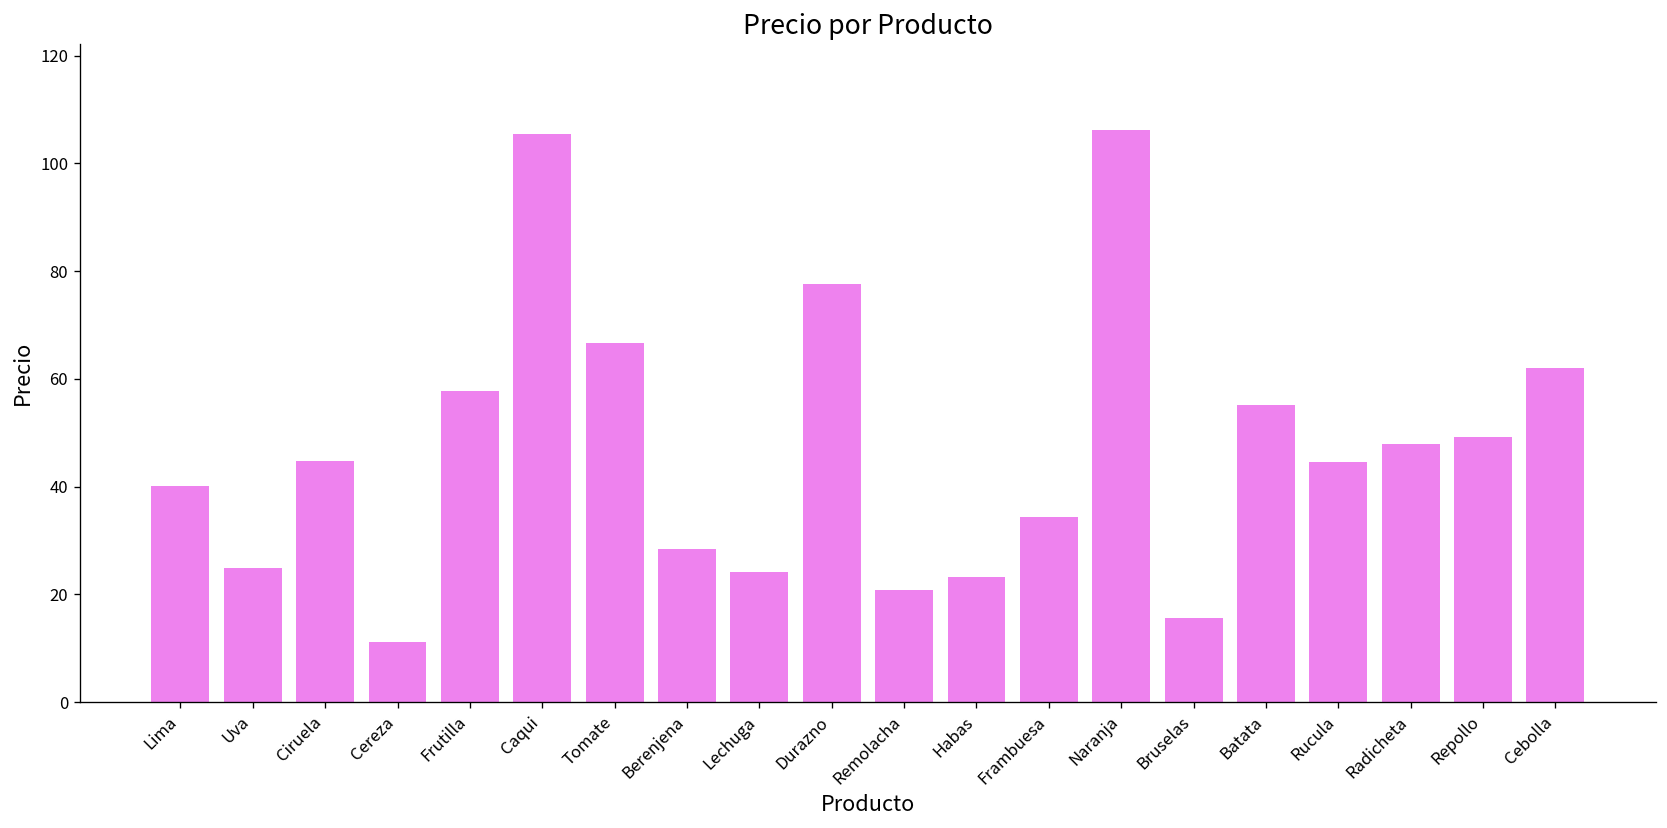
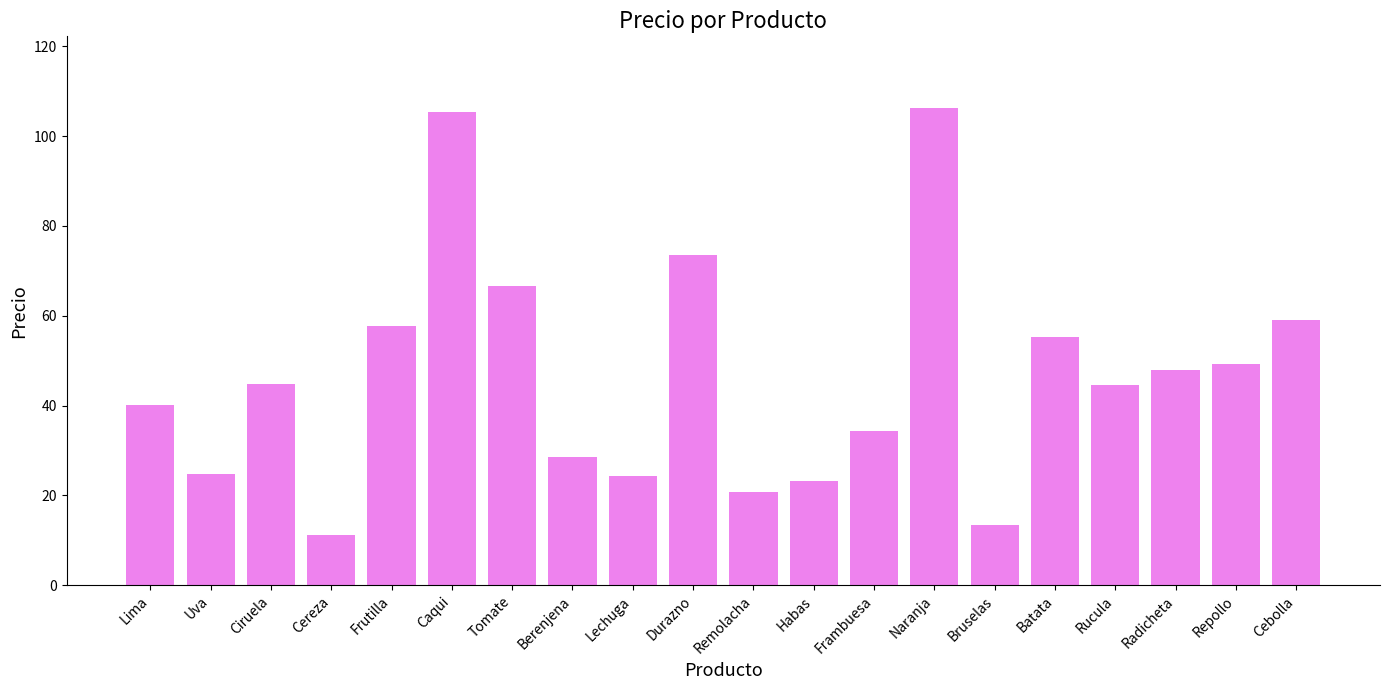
Durazno: 78 -> 73
Bruselas: 16 -> 13
Cebolla: 62 -> 59
